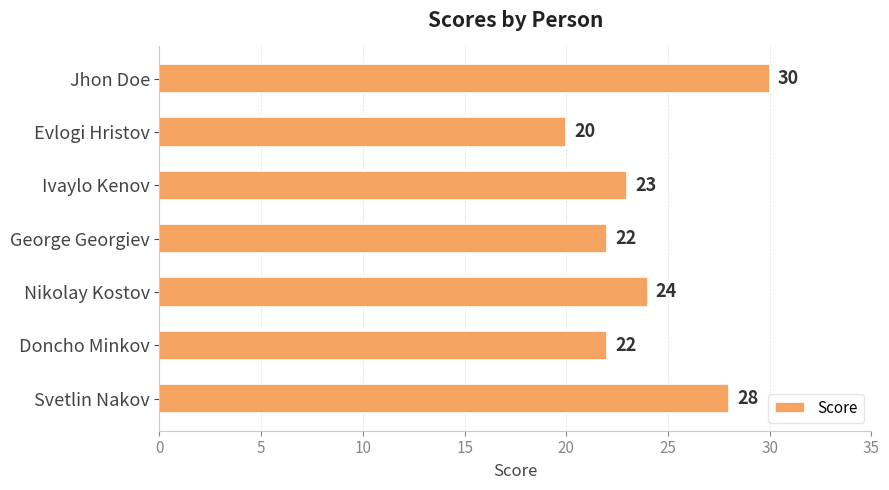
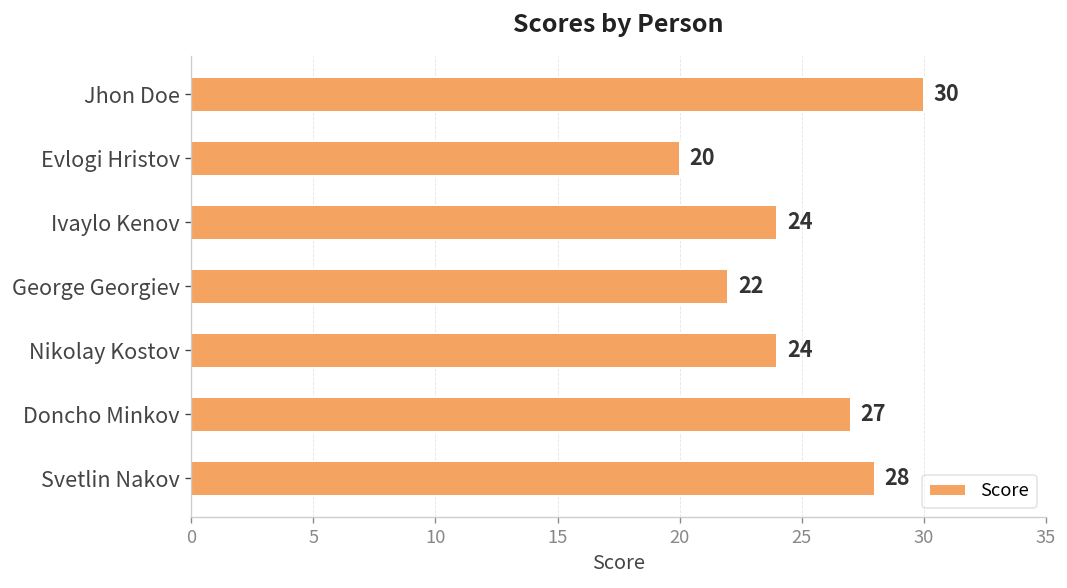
Ivaylo Kenov: 23 -> 24
Doncho Minkov: 22 -> 27
